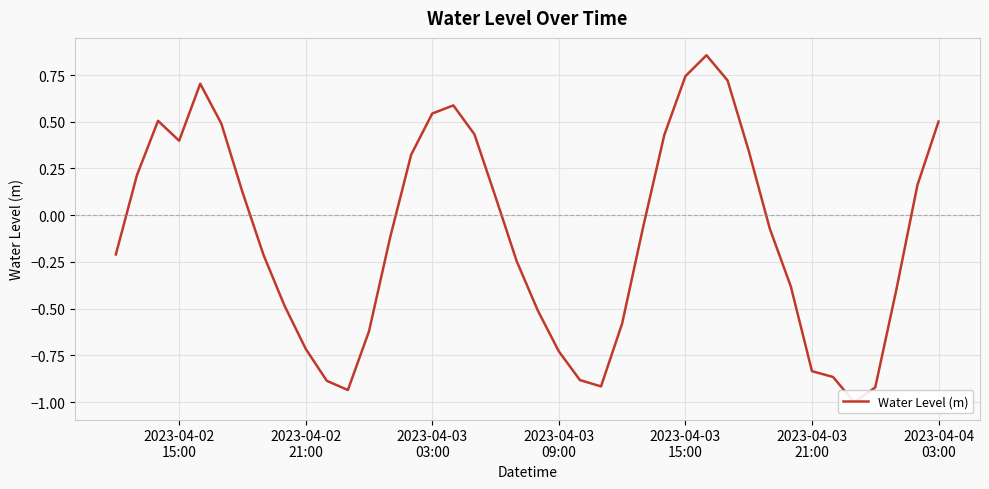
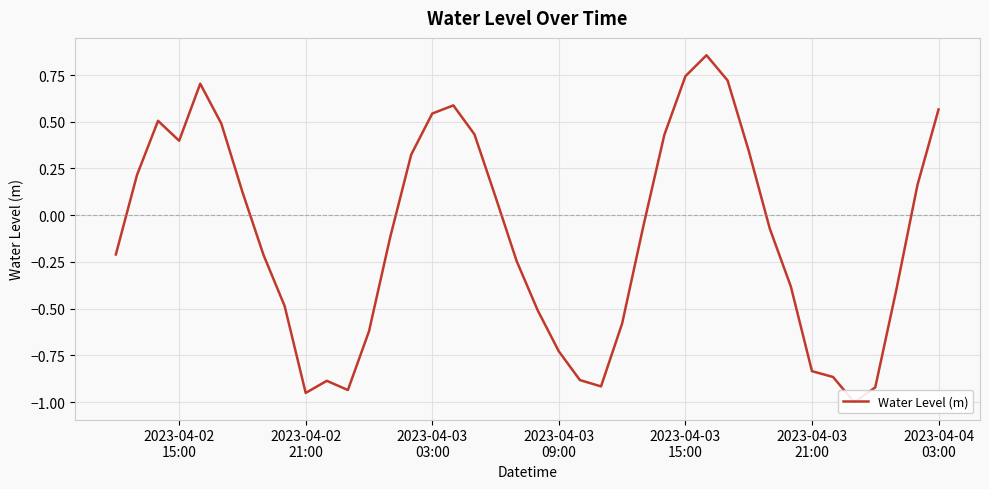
2023-04-02 21:00: -0.72 -> -0.95
2023-04-04 03:00: 0.50 -> 0.57
